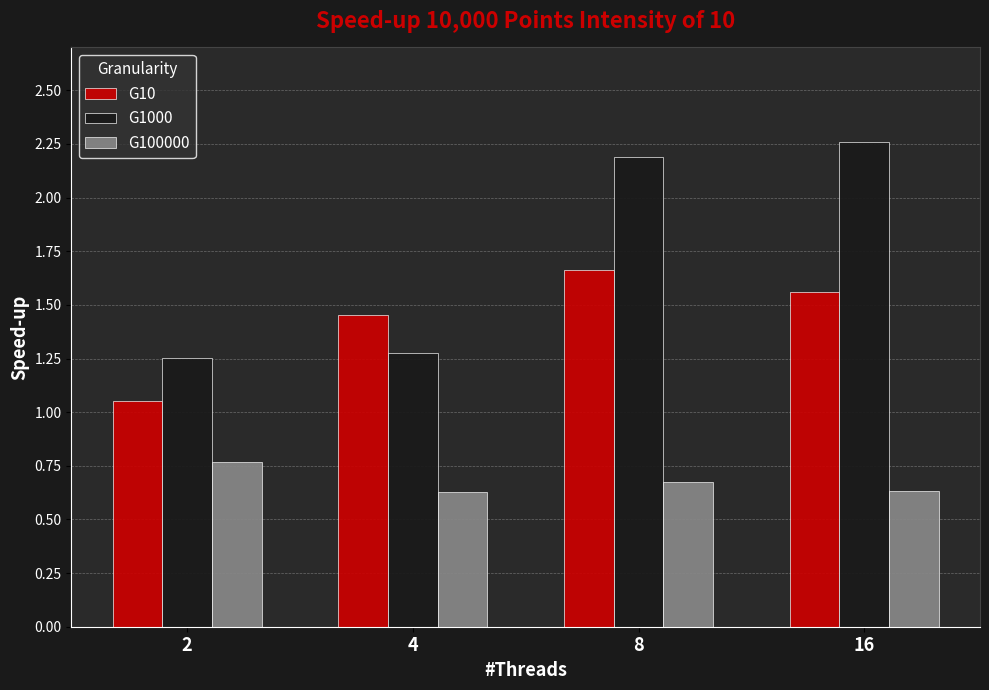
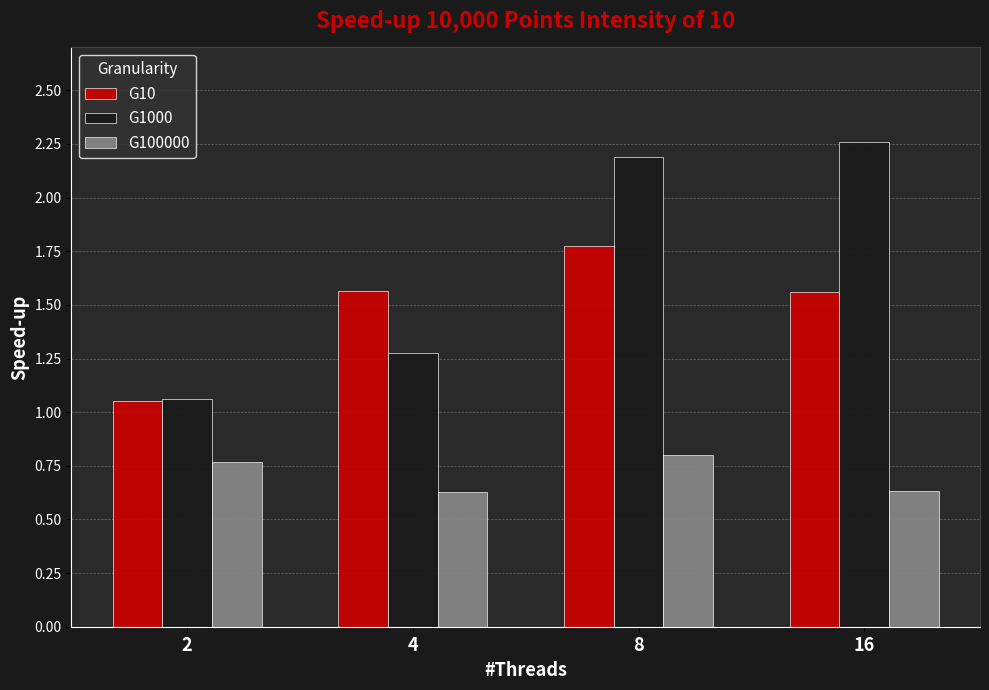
G1000, 2: 1.25 -> 1.06
G10, 4: 1.45 -> 1.57
G10, 8: 1.66 -> 1.77
G100000, 8: 0.67 -> 0.80
